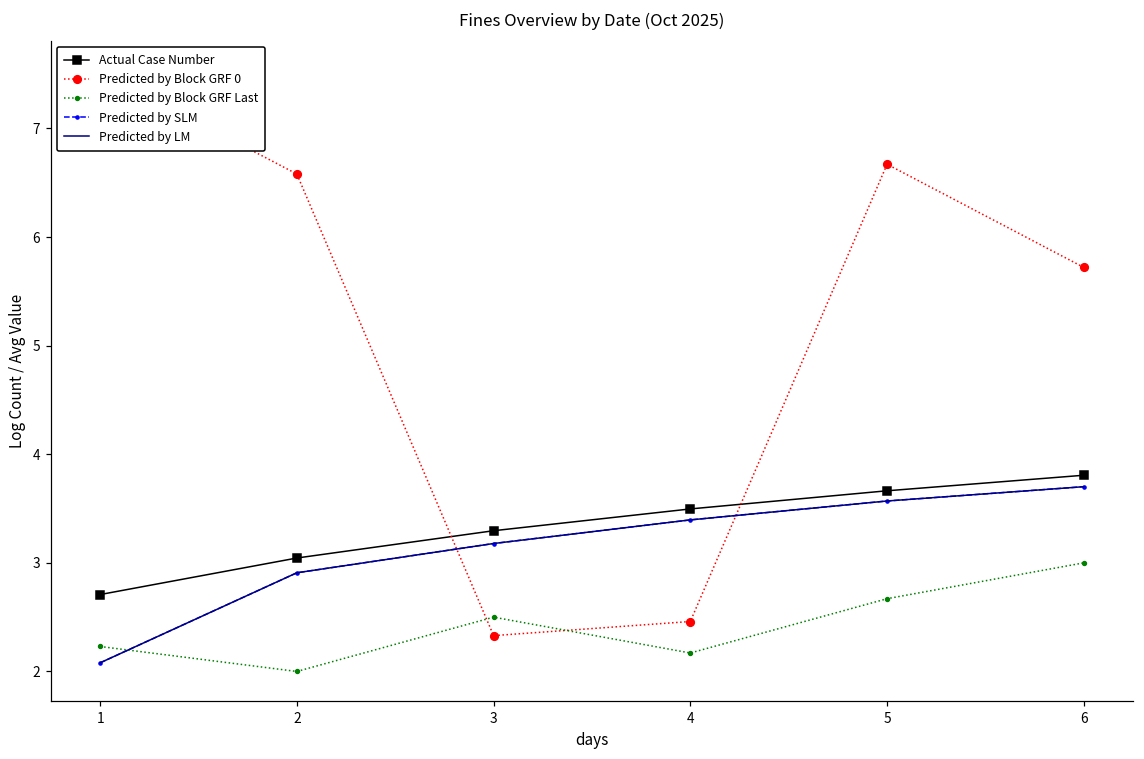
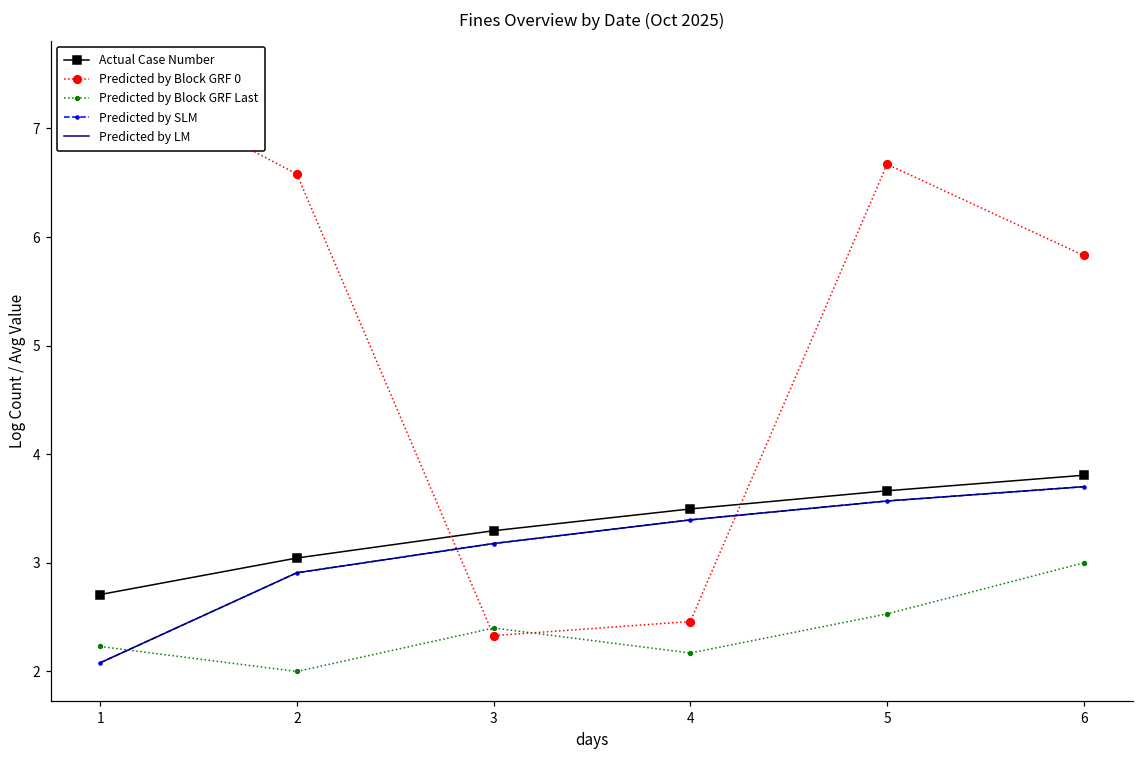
Predicted by Block GRF Last, 3: 2.5 -> 2.4
Predicted by Block GRF Last, 5: 2.7 -> 2.5
Predicted by Block GRF 0, 6: 5.7 -> 5.8
